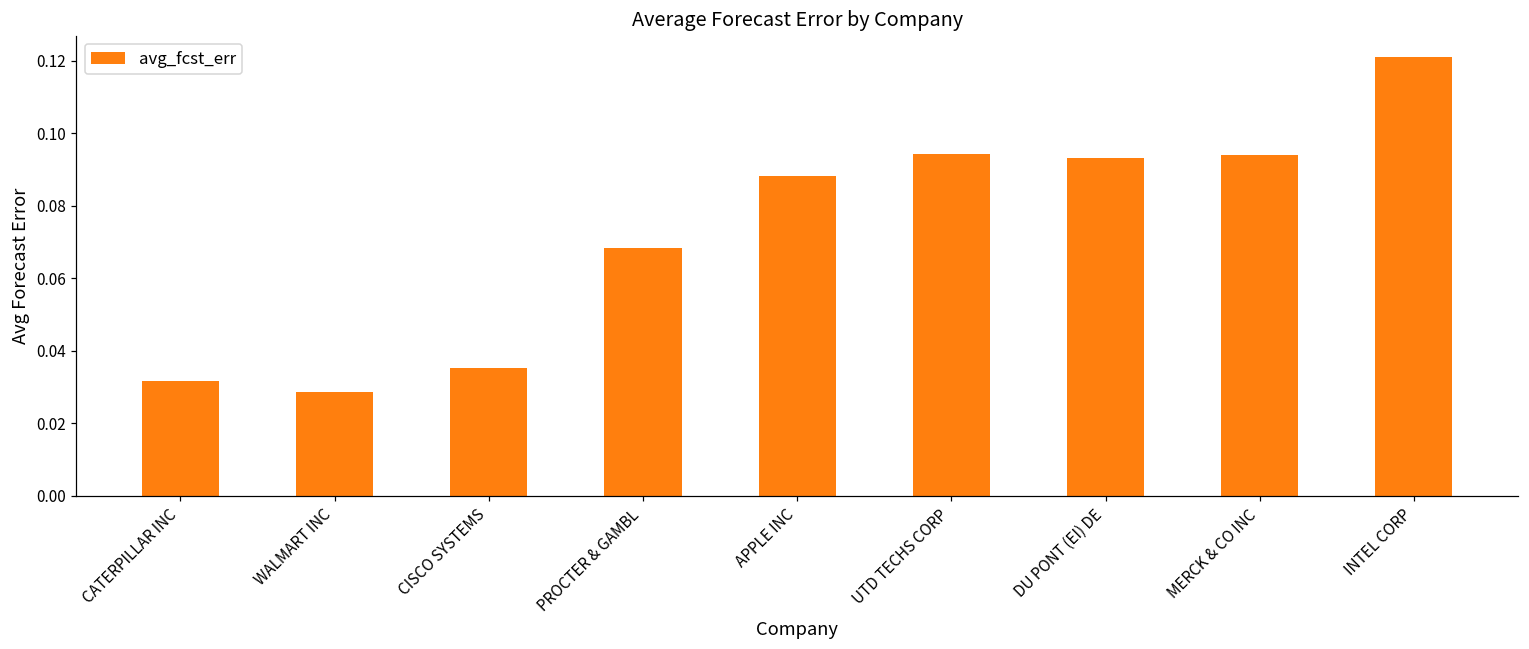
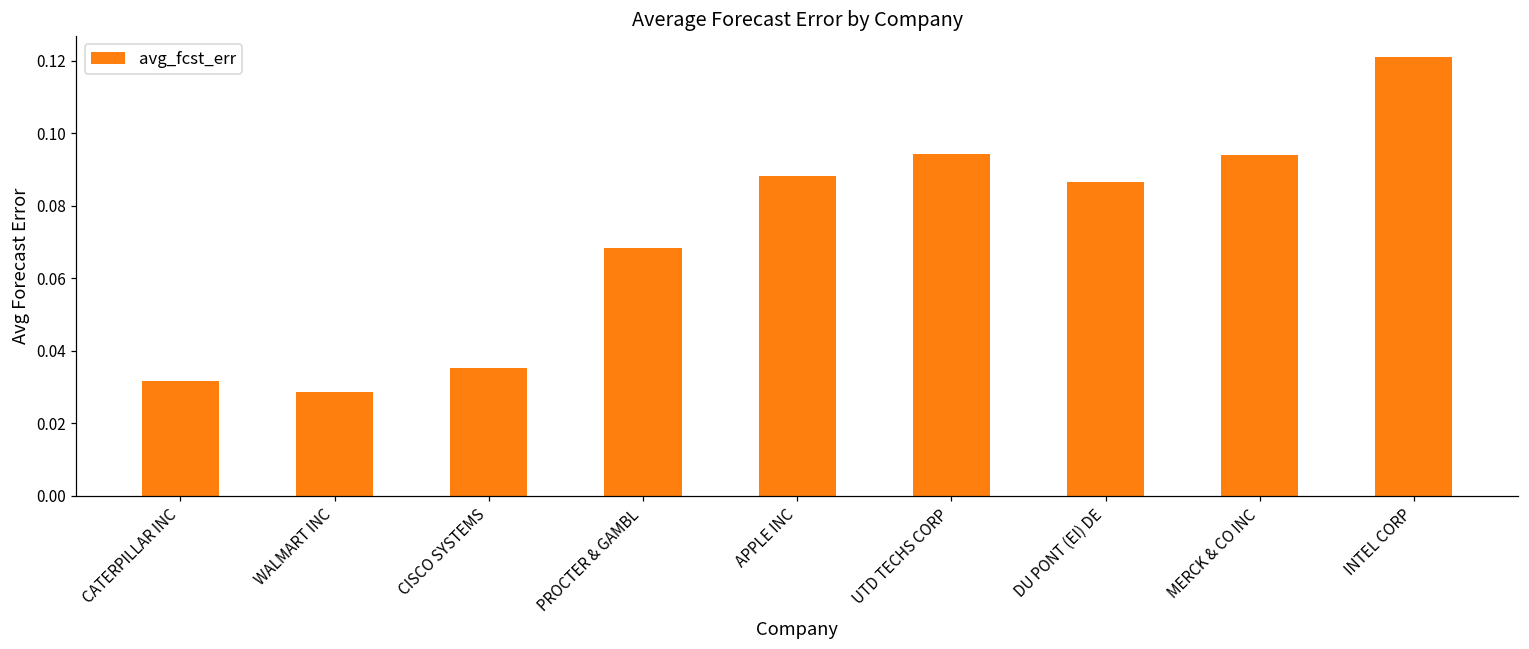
DU PONT (EI) DE: 0.093 -> 0.087
